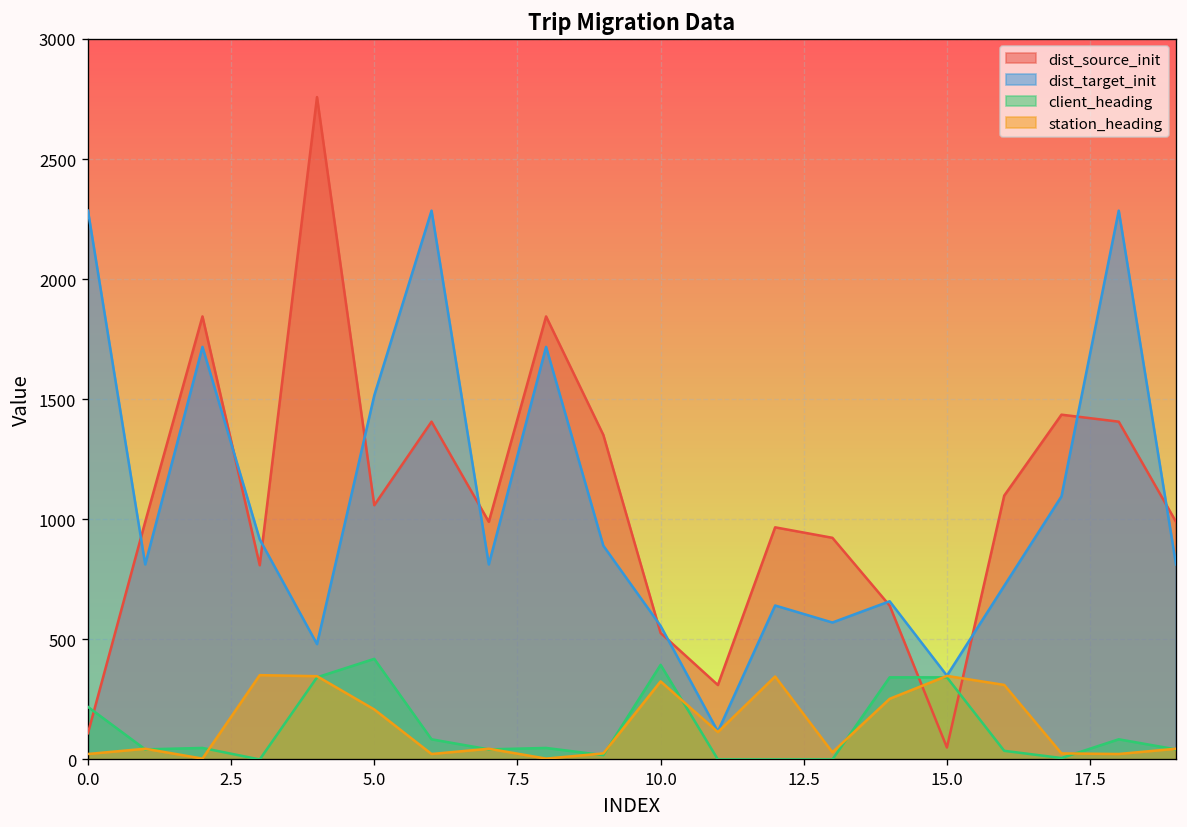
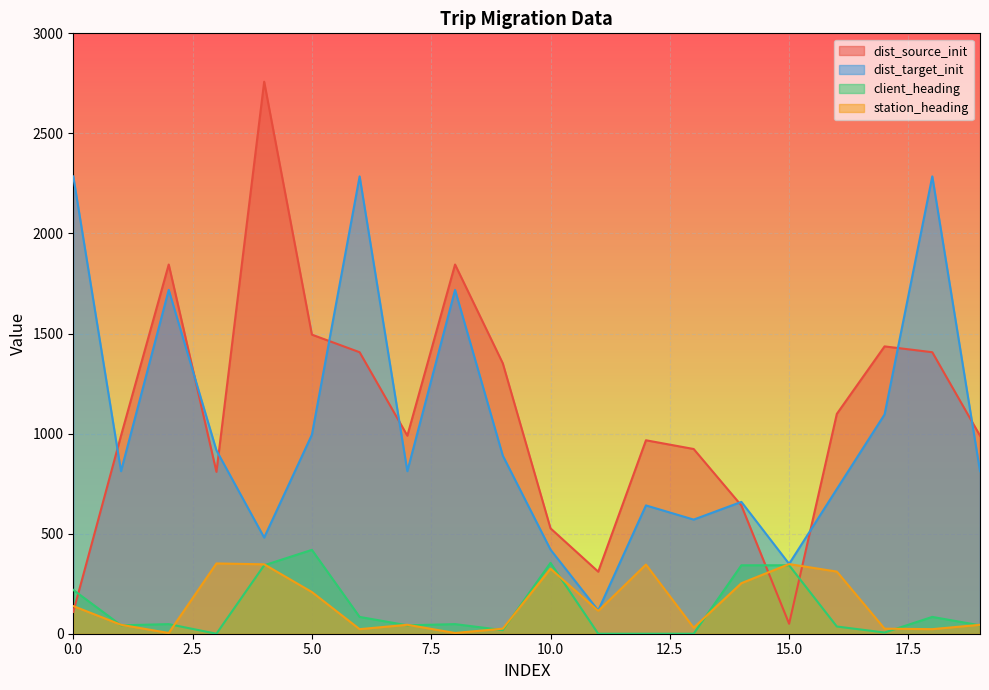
station_heading, 0.0: 20 -> 140
dist_source_init, 5.0: 1060 -> 1490
dist_target_init, 5.0: 1520 -> 990
dist_target_init, 10.0: 560 -> 420
client_heading, 10.0: 390 -> 350
